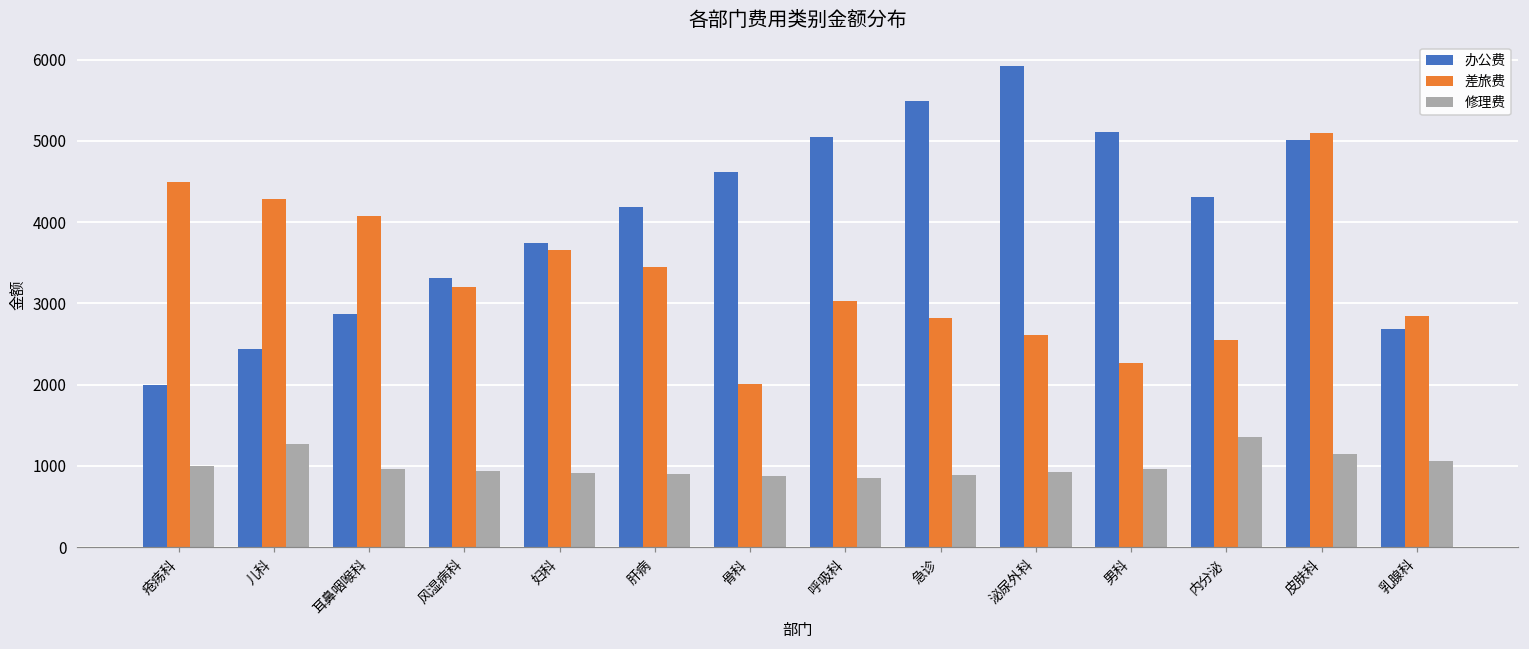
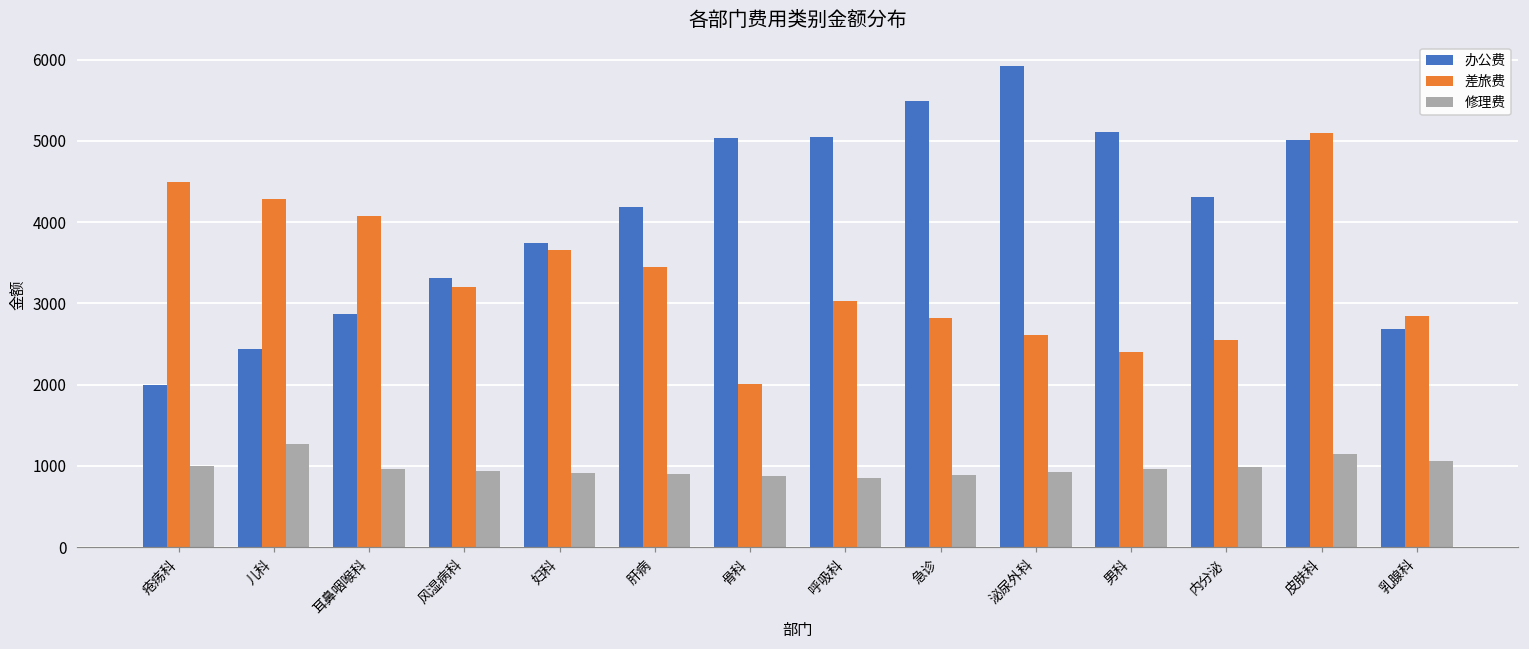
办公费, 骨科: 4600 -> 5000
差旅费, 男科: 2300 -> 2400
修理费, 内分泌: 1400 -> 1000
